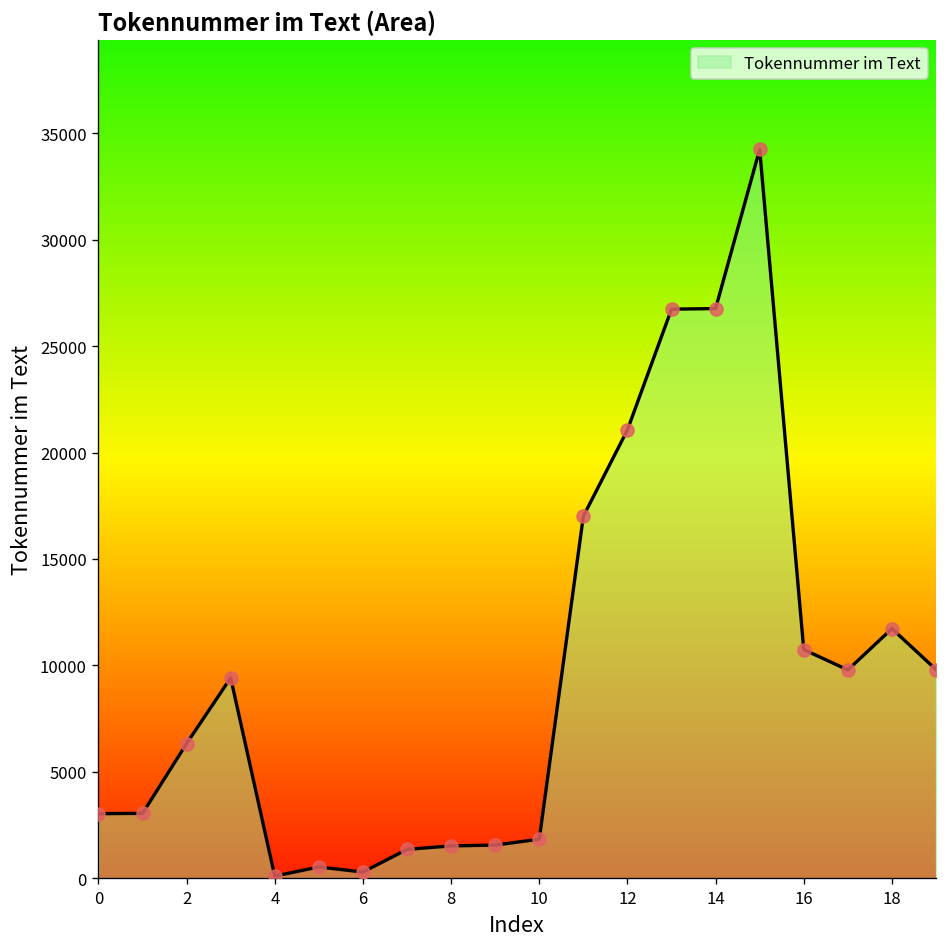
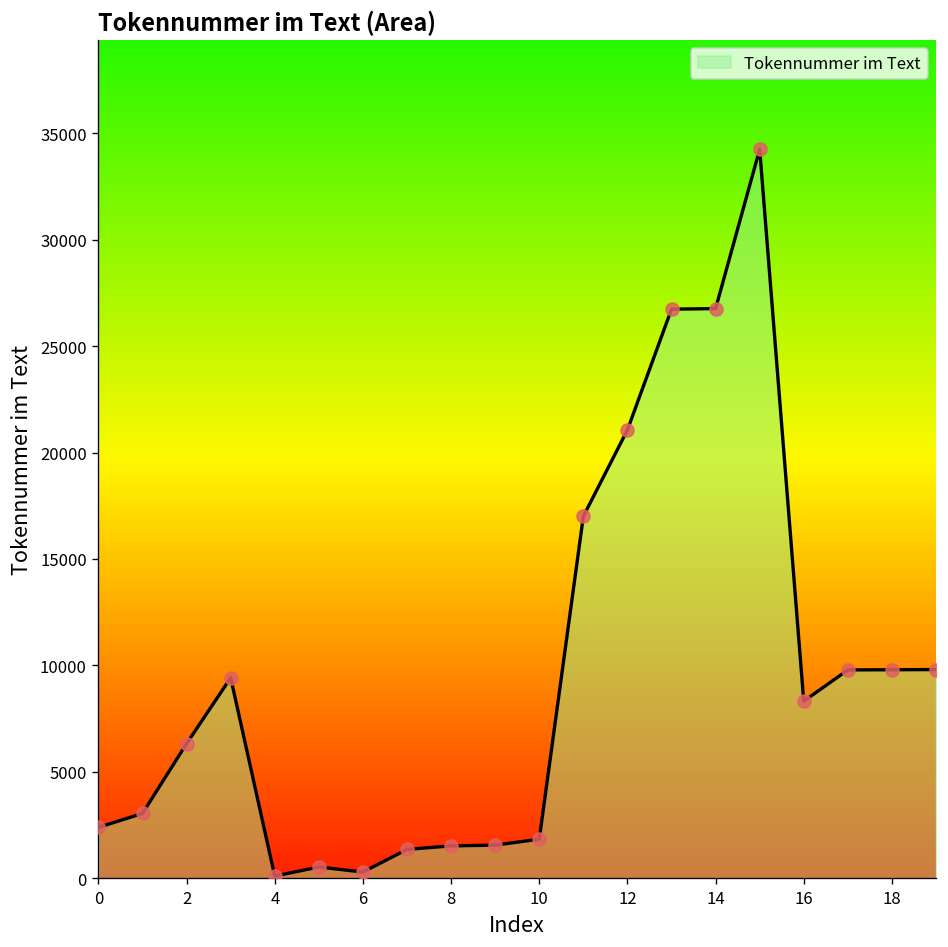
0: 3000 -> 2400
16: 10700 -> 8300
18: 11700 -> 9800
